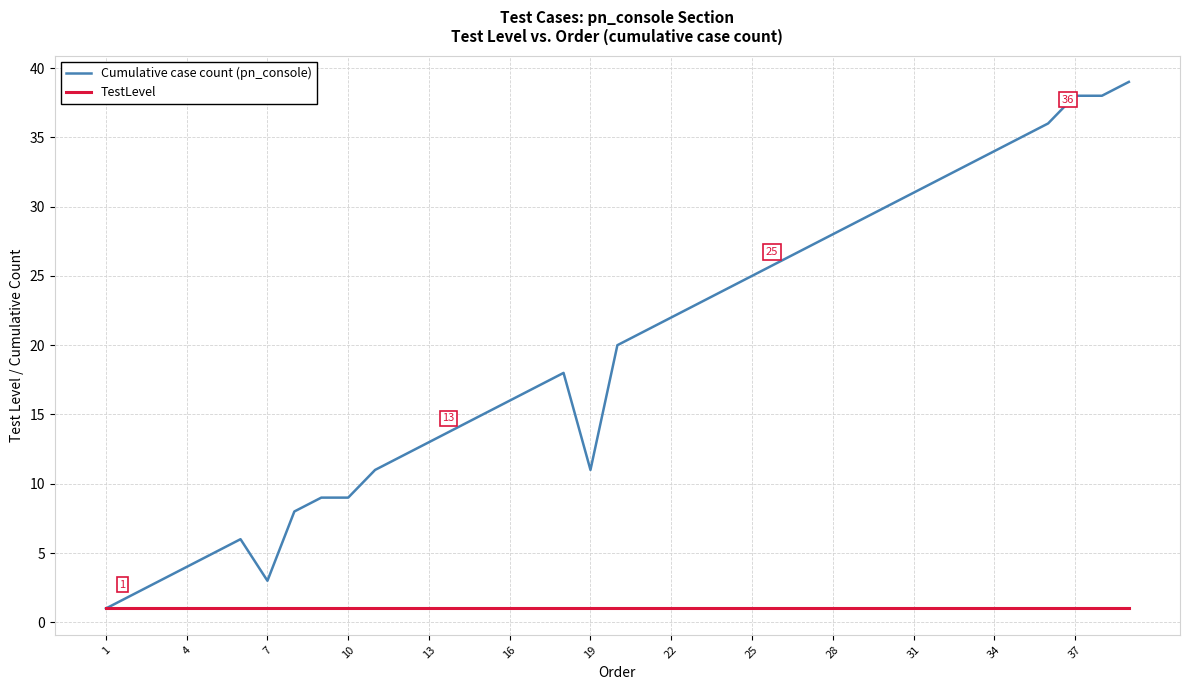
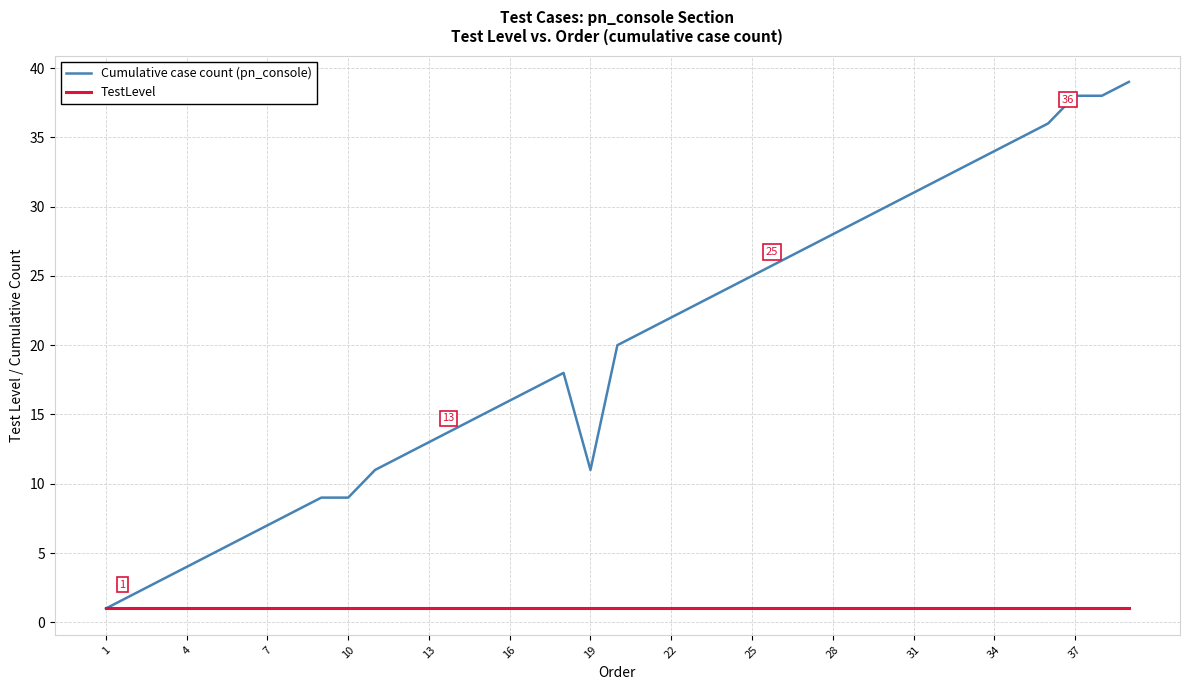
Cumulative case count (pn_console), 7: 3 -> 7
